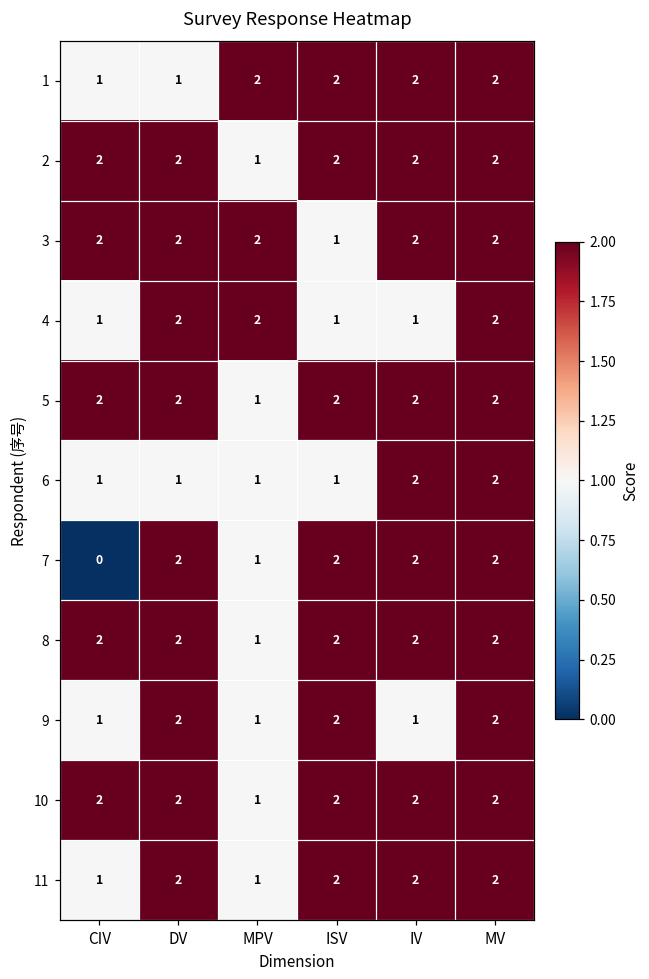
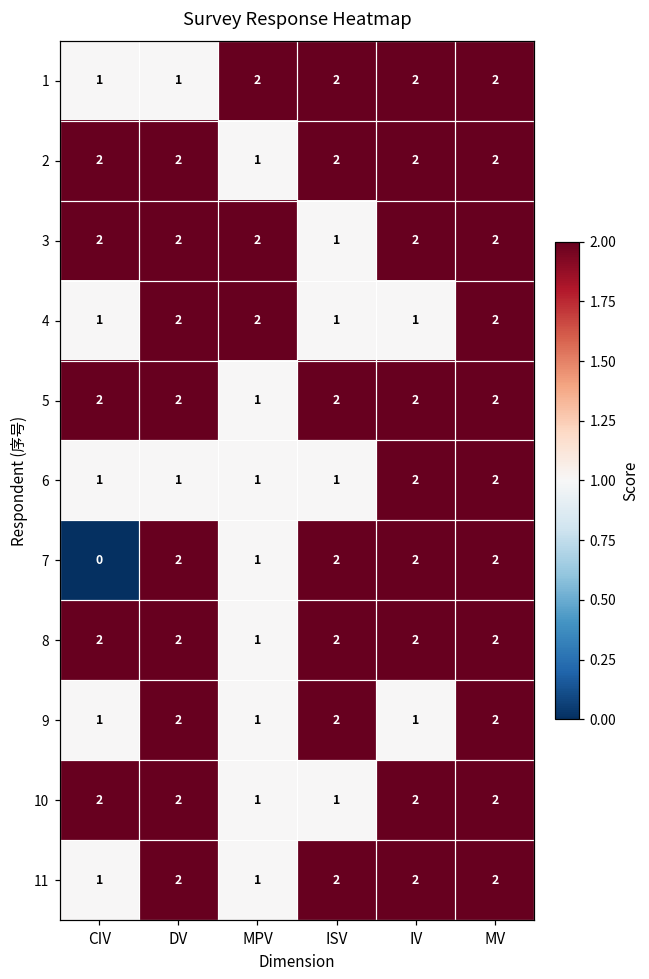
10, ISV: 2 -> 1
